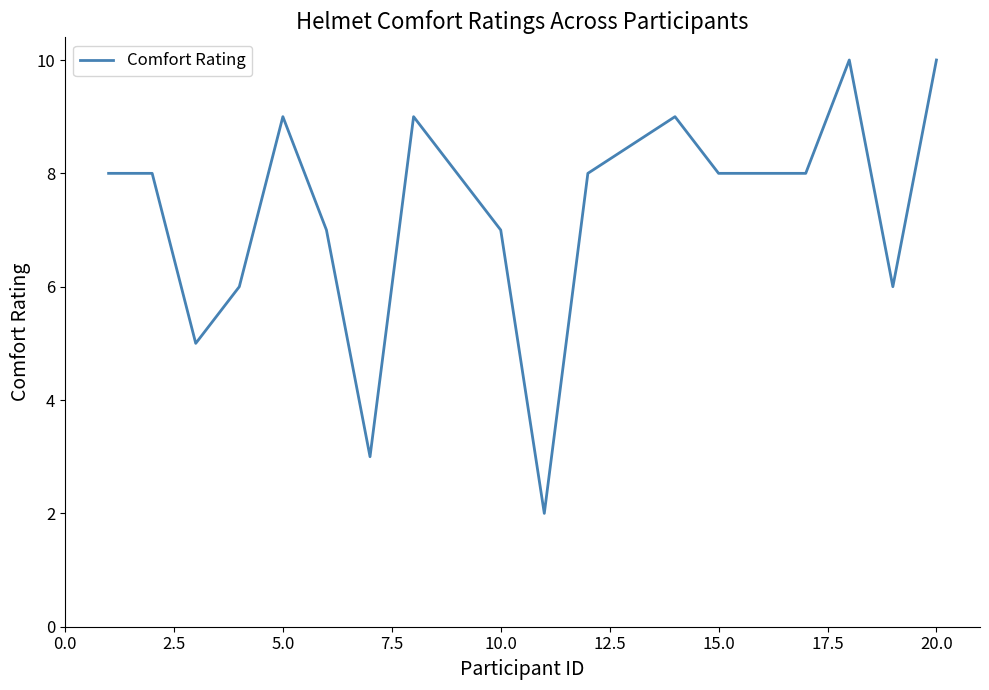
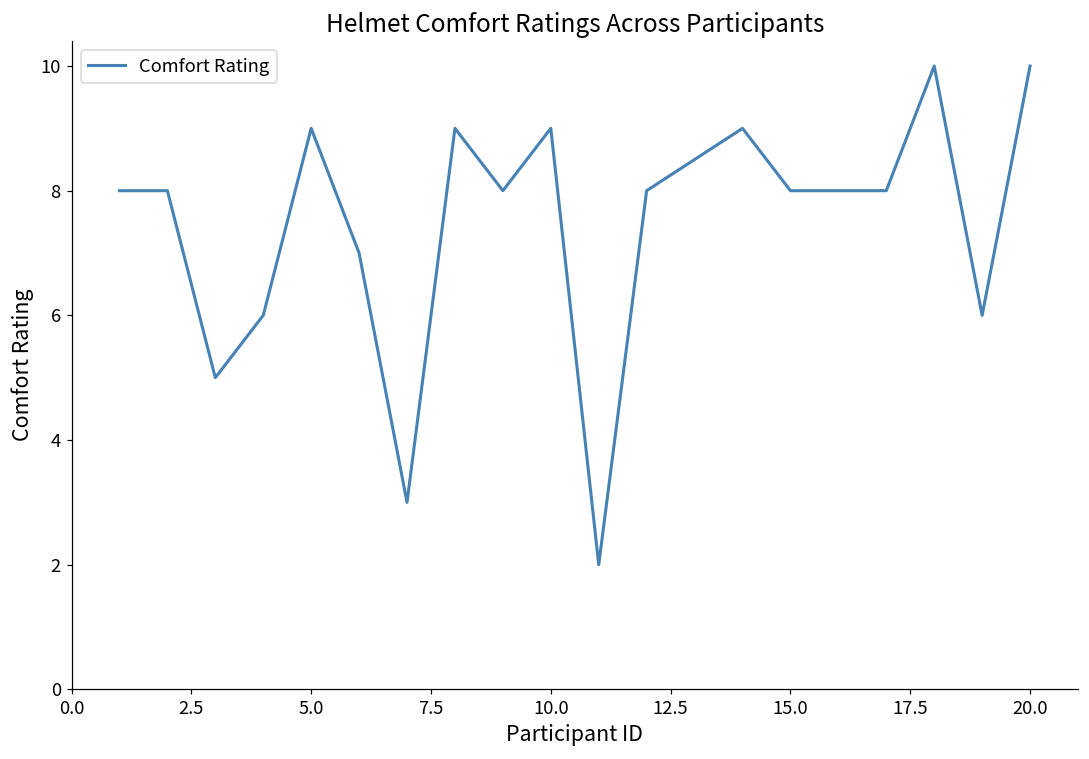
10.0: 7 -> 9
